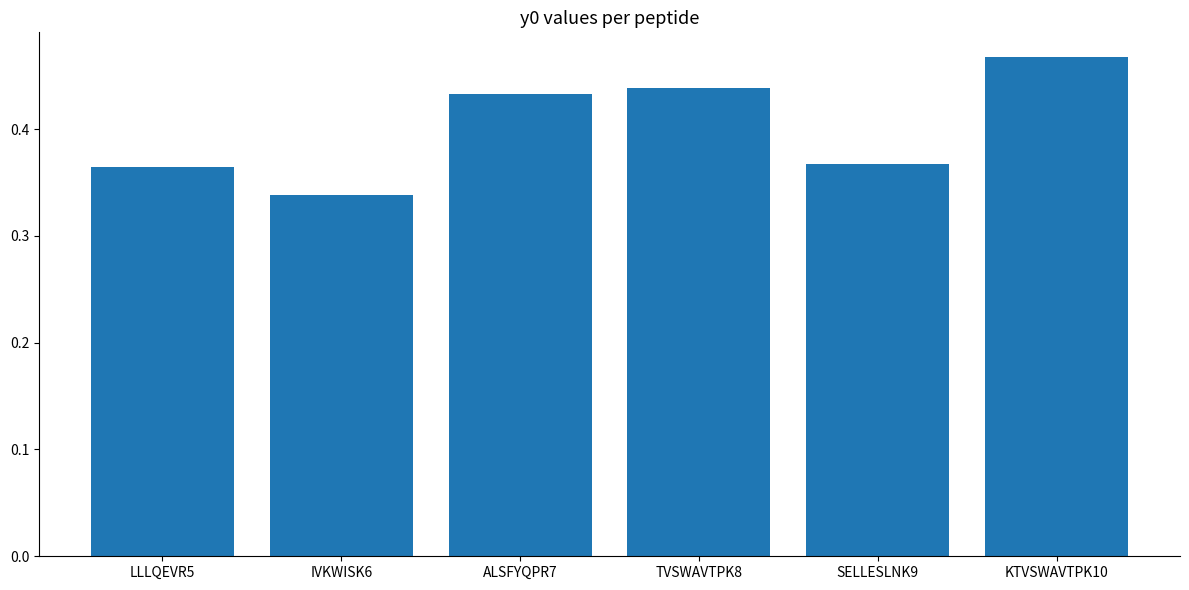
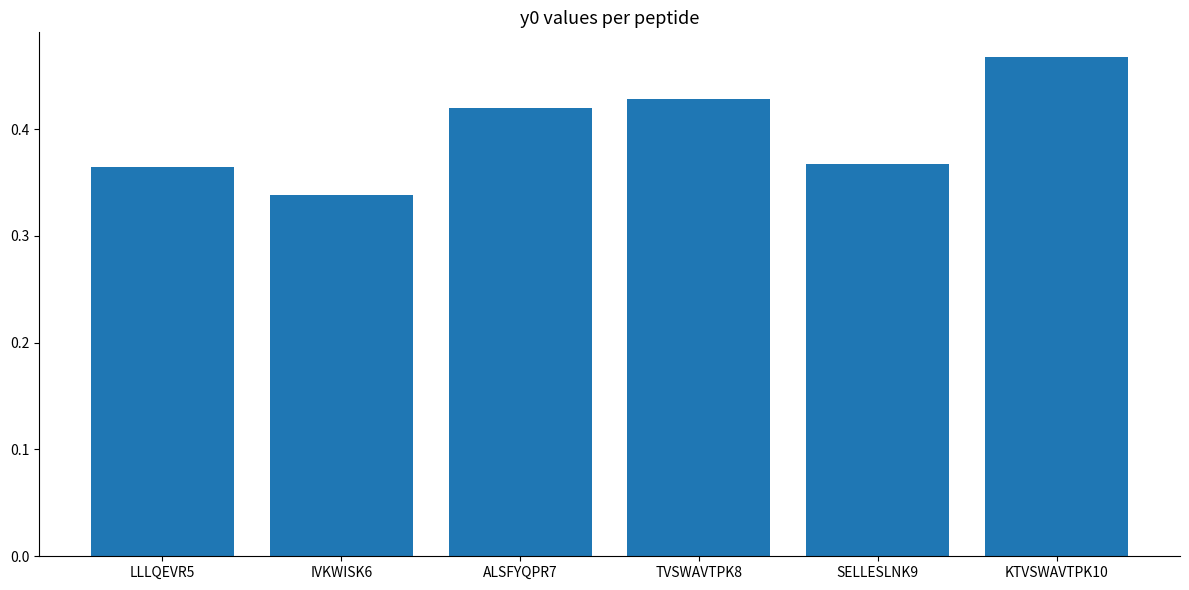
ALSFYQPR7: 0.432 -> 0.420
TVSWAVTPK8: 0.438 -> 0.428
